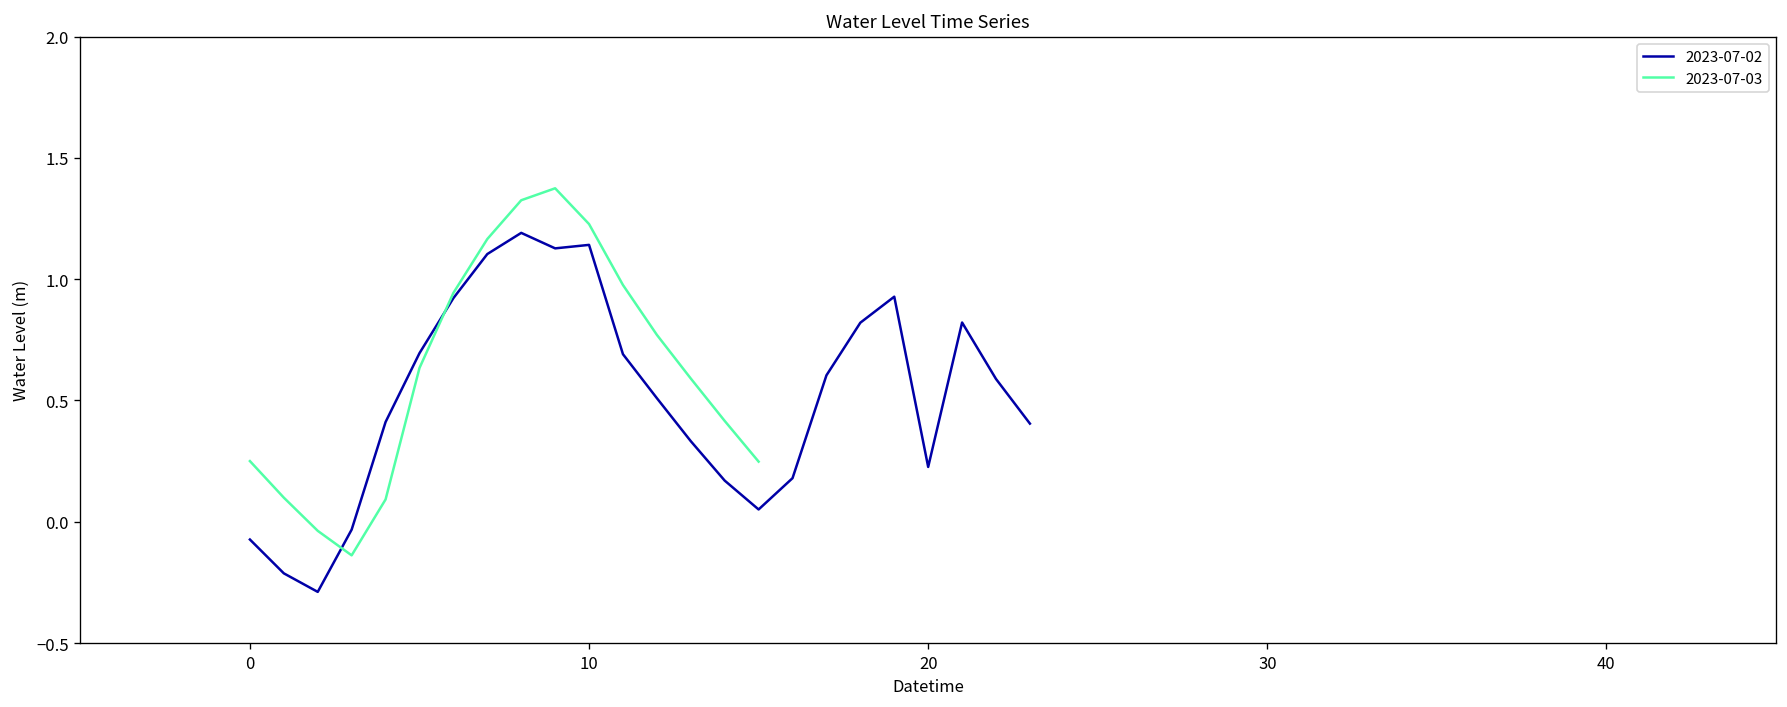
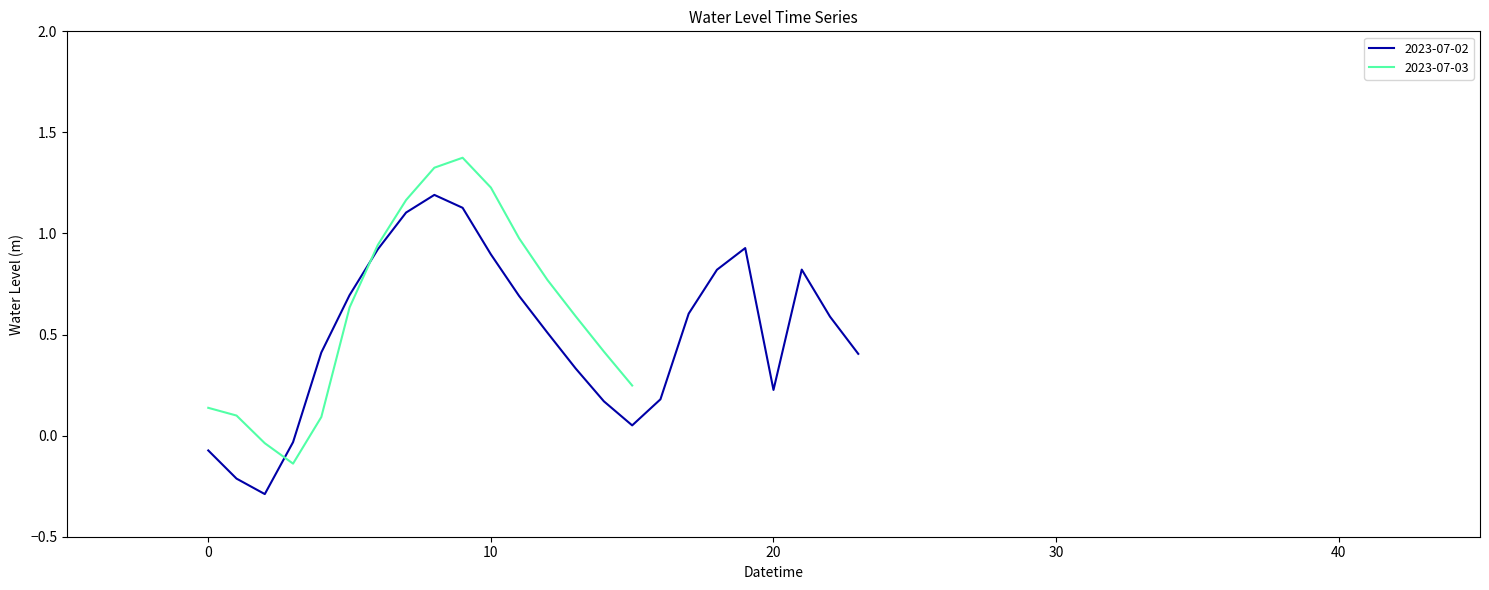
2023-07-03, 0: 0.25 -> 0.14
2023-07-02, 10: 1.14 -> 0.90
